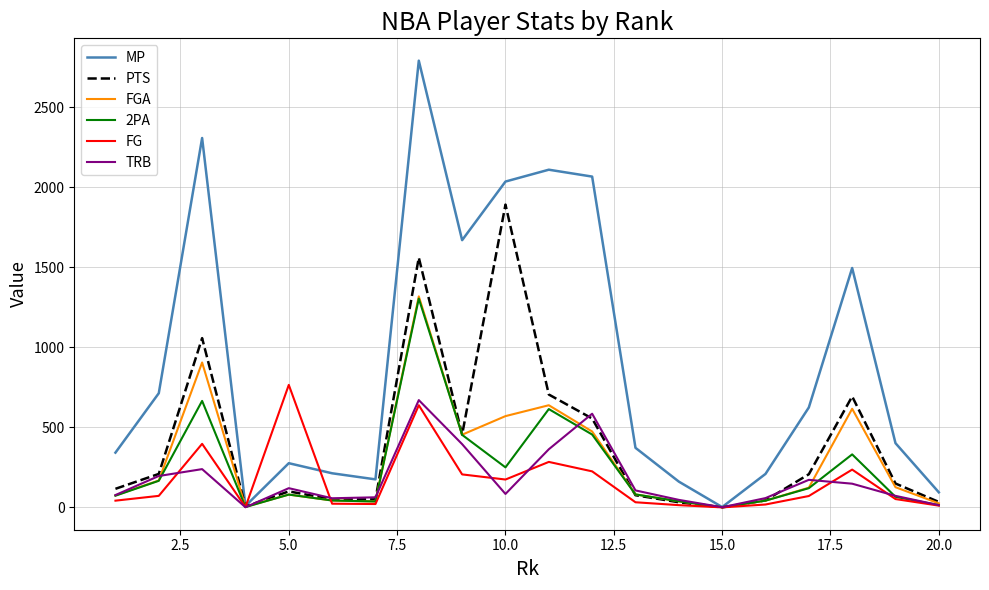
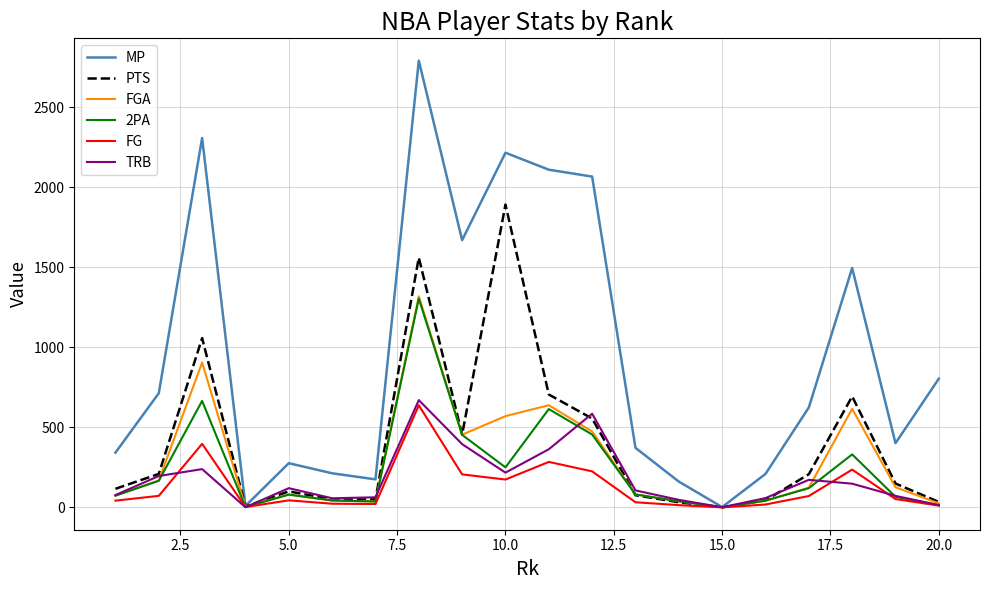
FG, 5.0: 770 -> 40
MP, 10.0: 2040 -> 2220
TRB, 10.0: 80 -> 220
MP, 20.0: 90 -> 800
